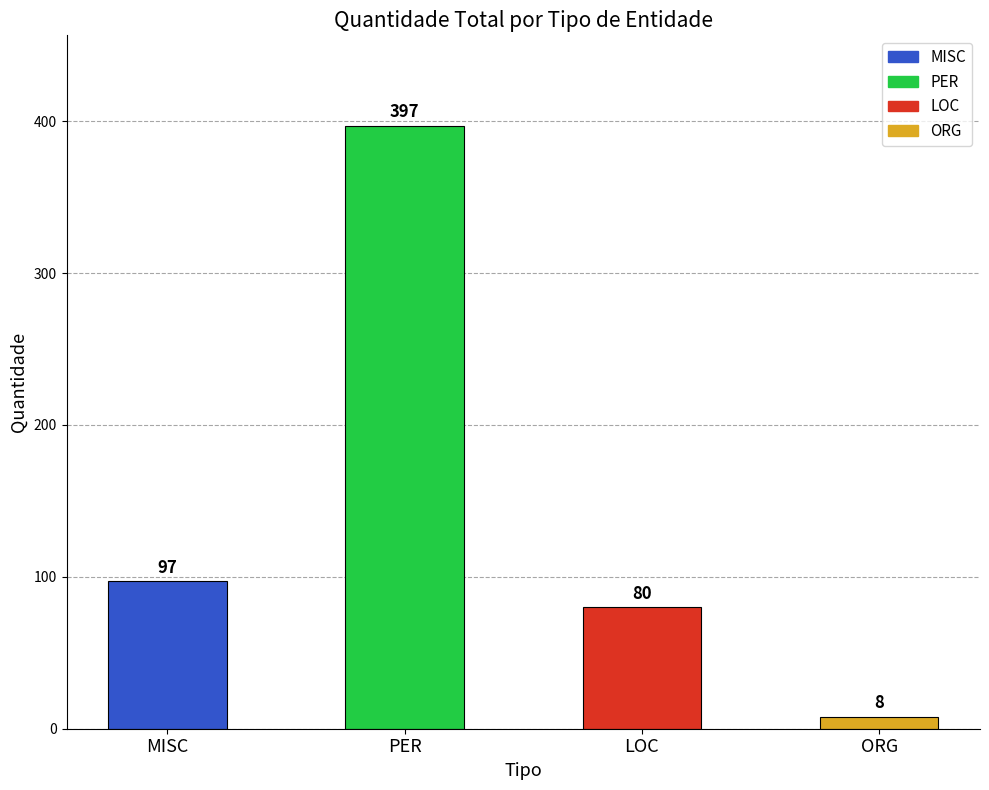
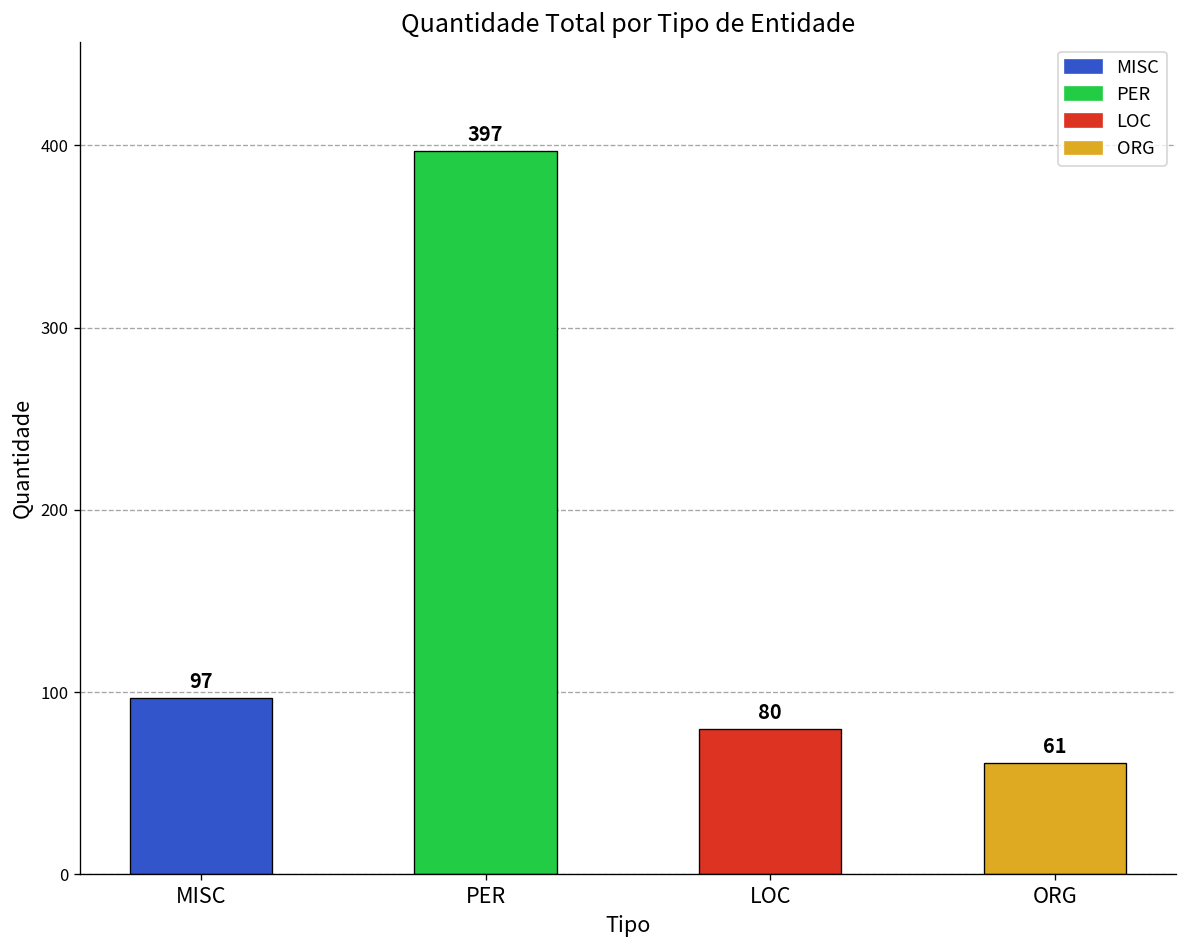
ORG: 8 -> 61
